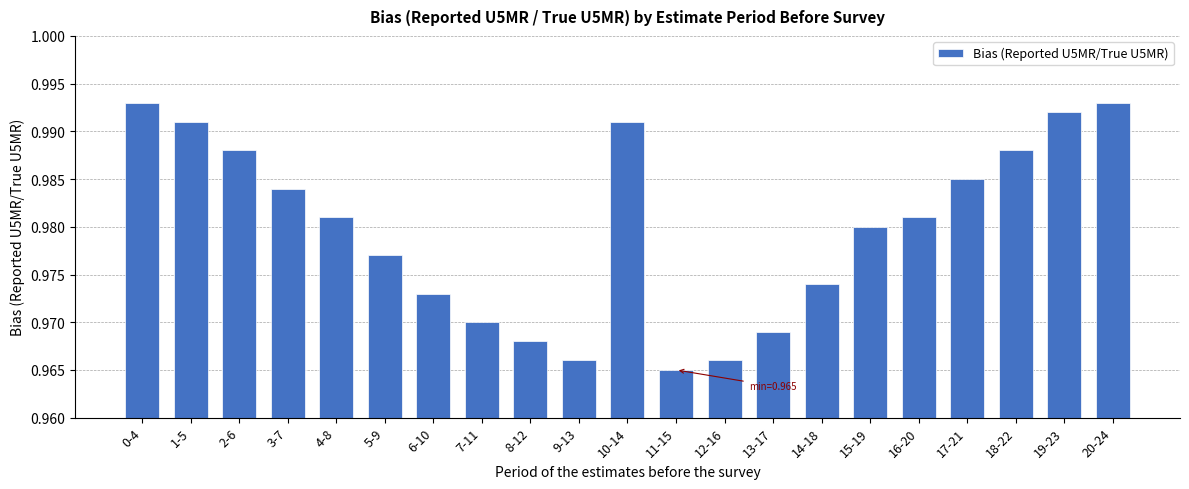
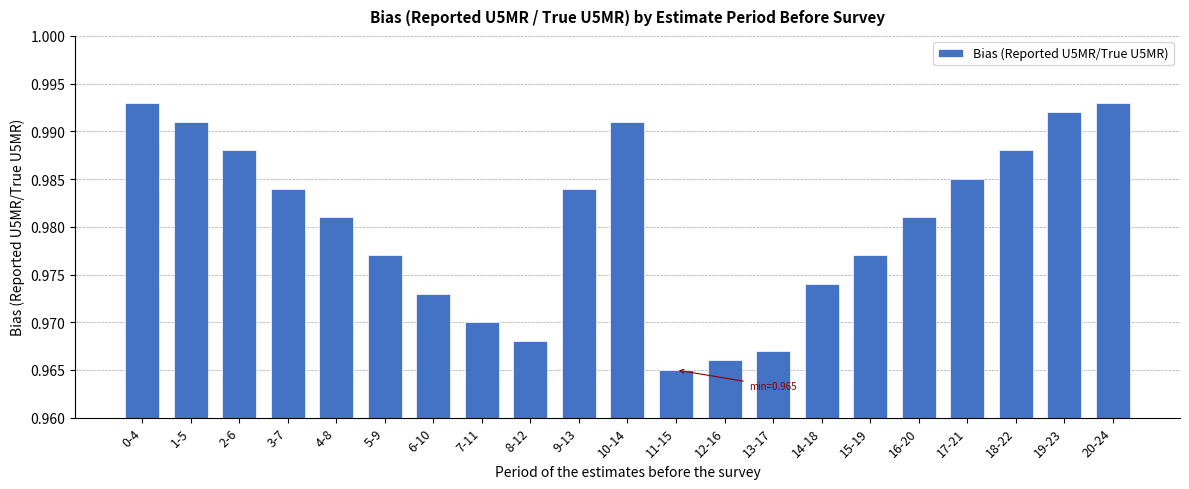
9-13: 0.966 -> 0.984
13-17: 0.969 -> 0.967
15-19: 0.980 -> 0.977
